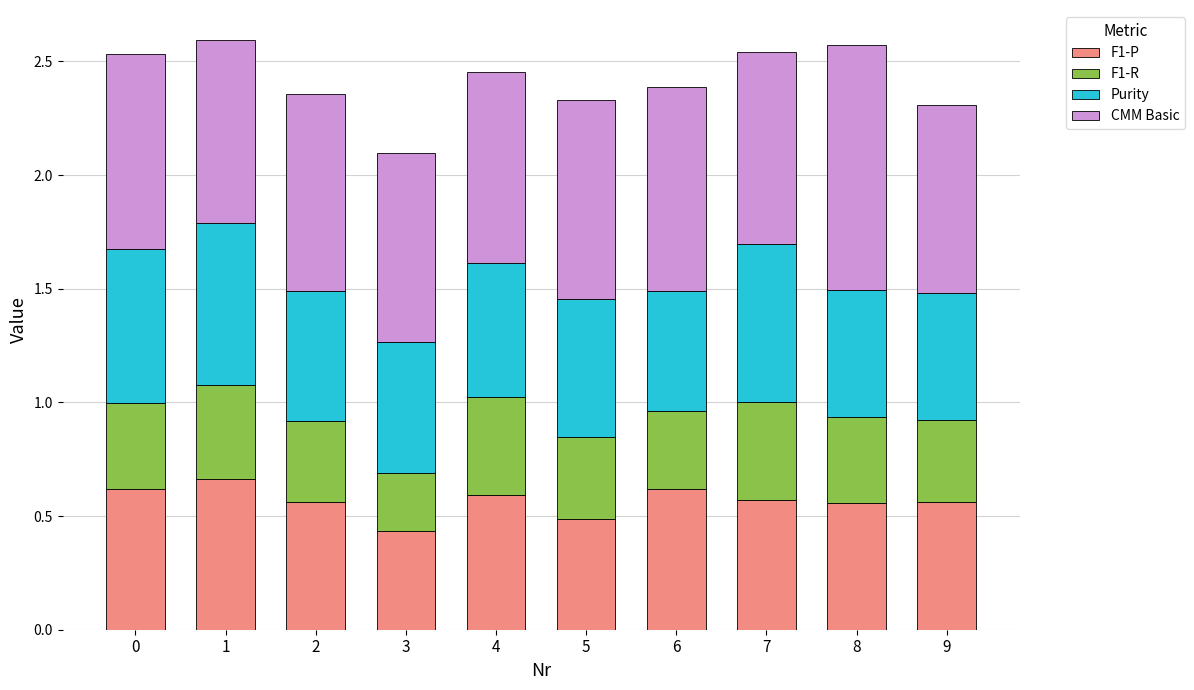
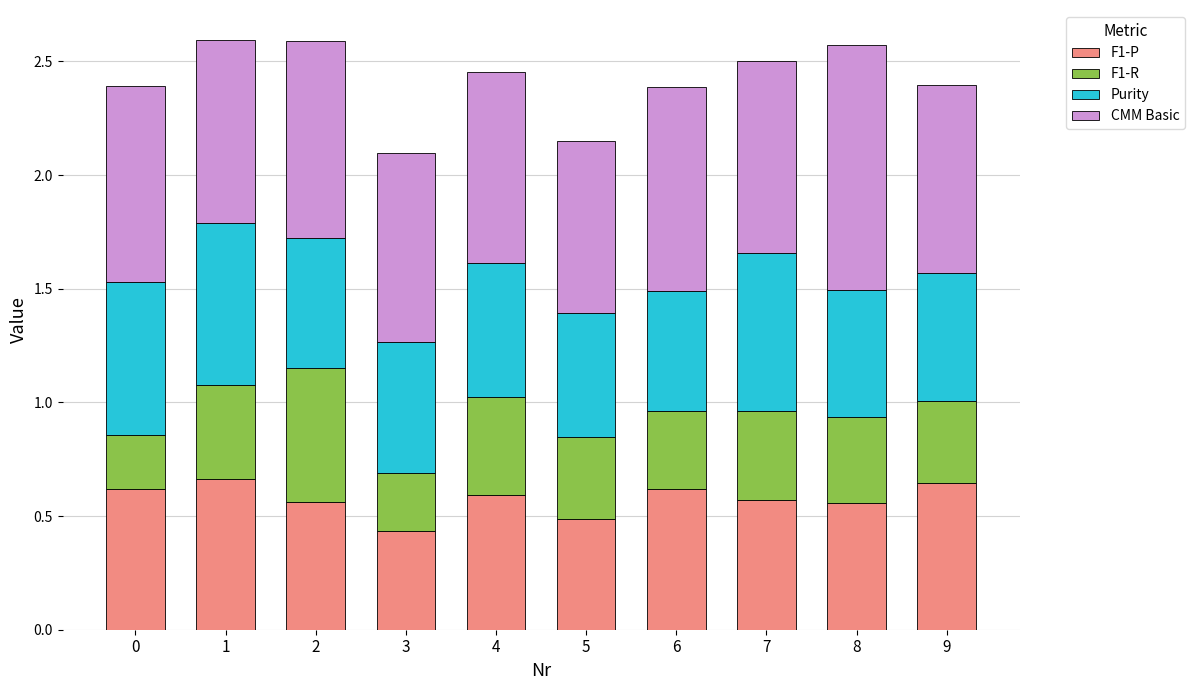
F1-R, 0: 0.38 -> 0.24
F1-R, 2: 0.36 -> 0.59
Purity, 5: 0.60 -> 0.55
CMM Basic, 5: 0.87 -> 0.75
F1-R, 7: 0.43 -> 0.39
F1-P, 9: 0.56 -> 0.65
